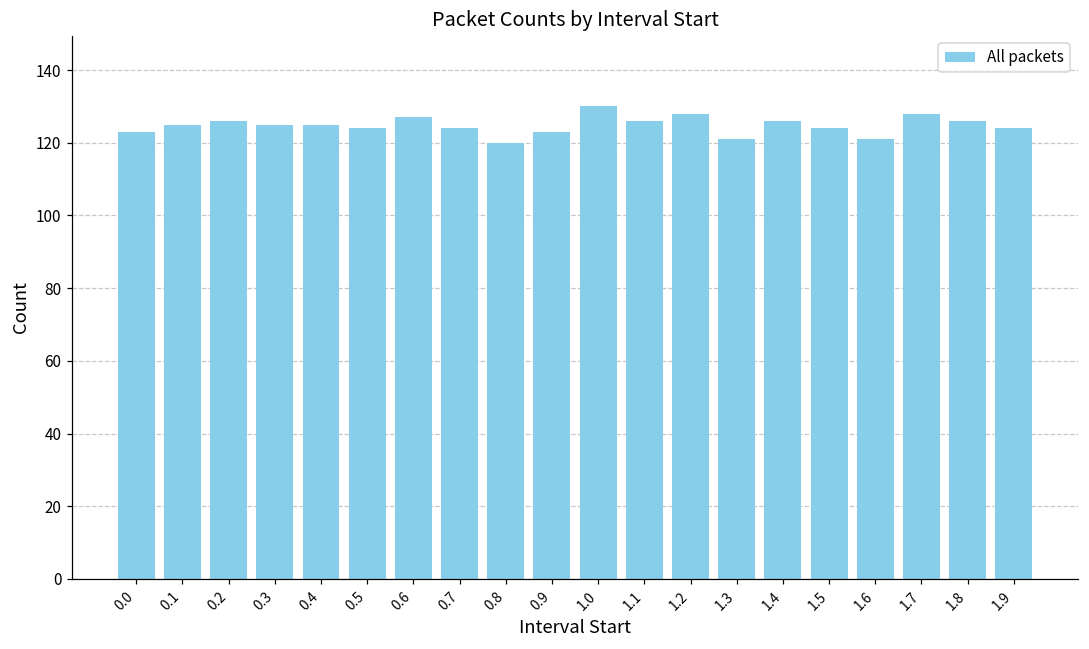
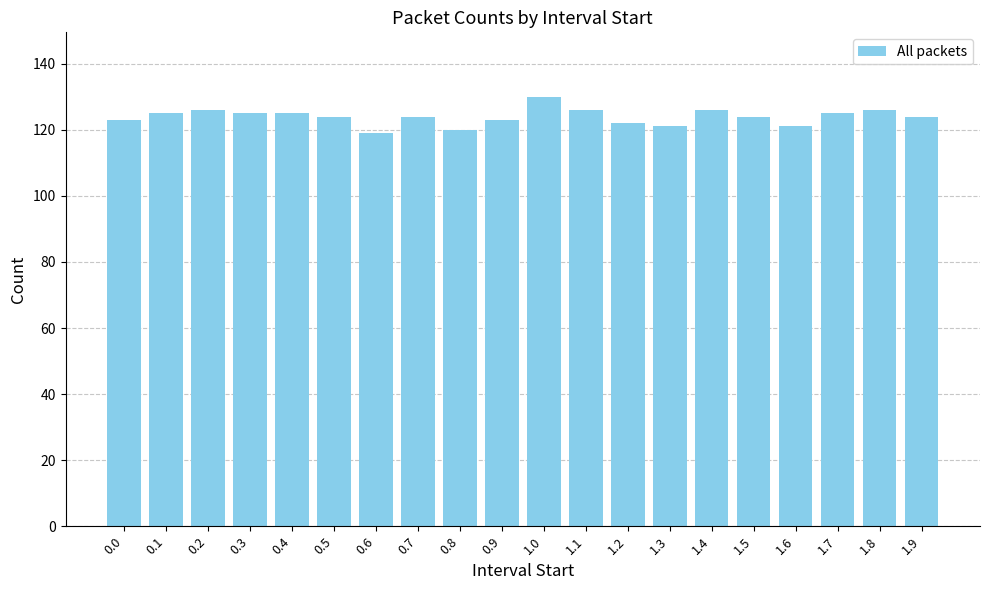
0.6: 127 -> 119
1.2: 128 -> 122
1.7: 128 -> 125
